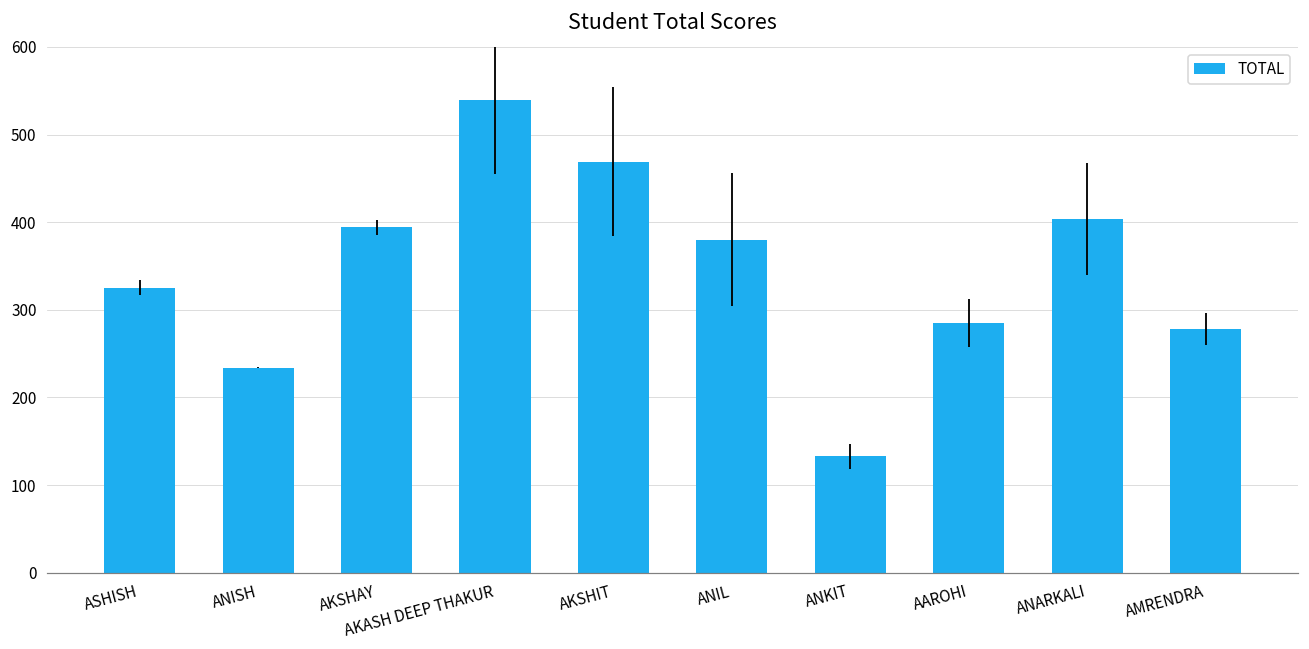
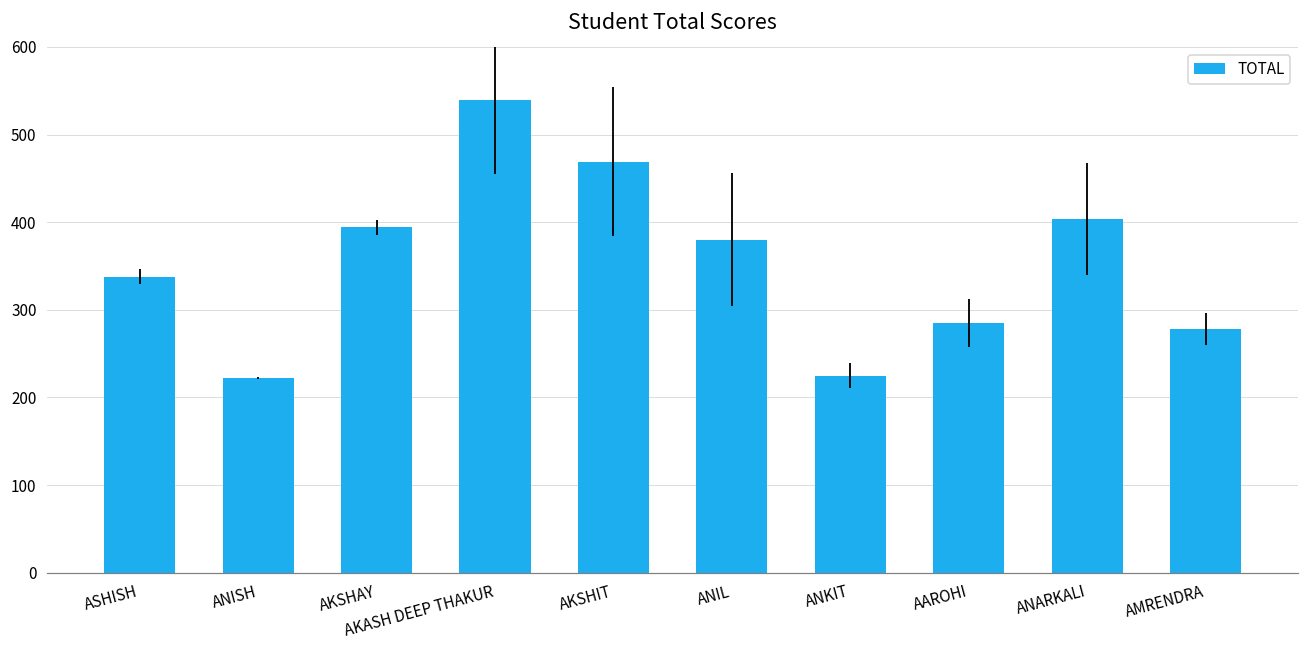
ASHISH: 330 -> 340
ANISH: 230 -> 220
ANKIT: 130 -> 230
